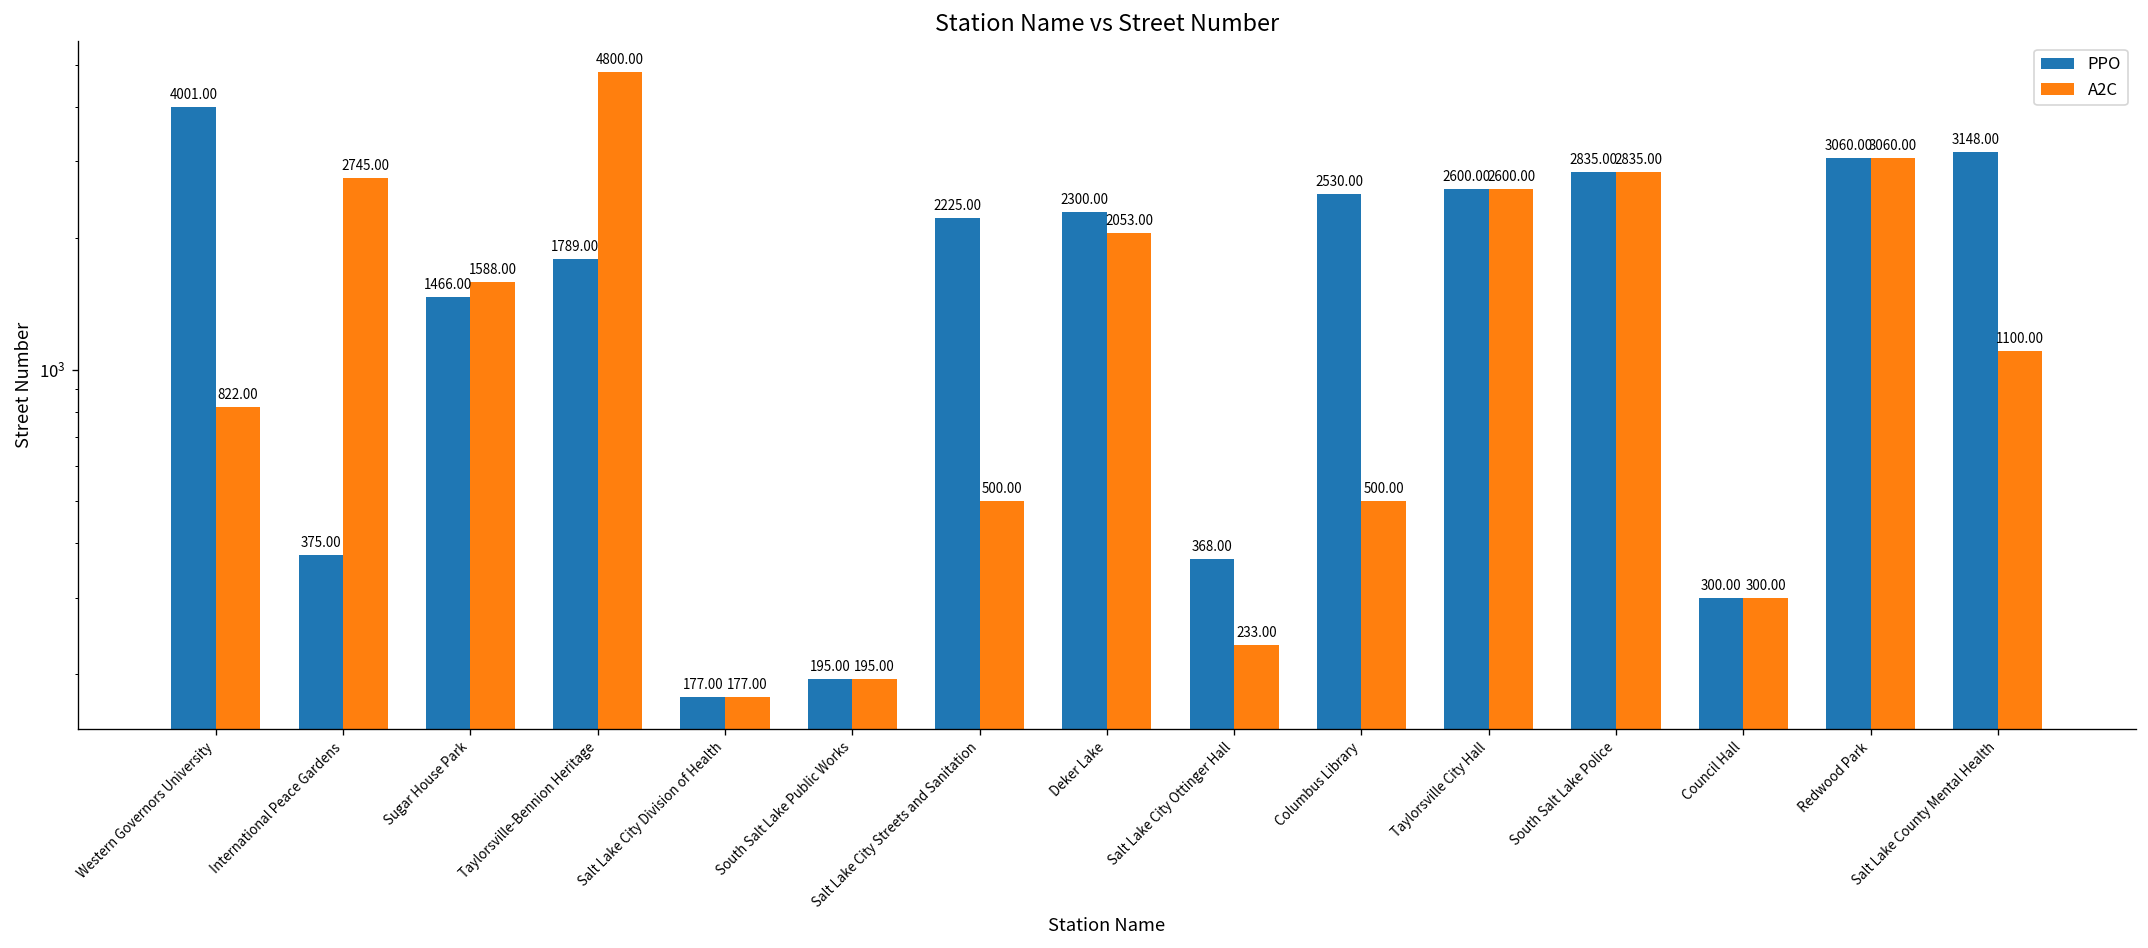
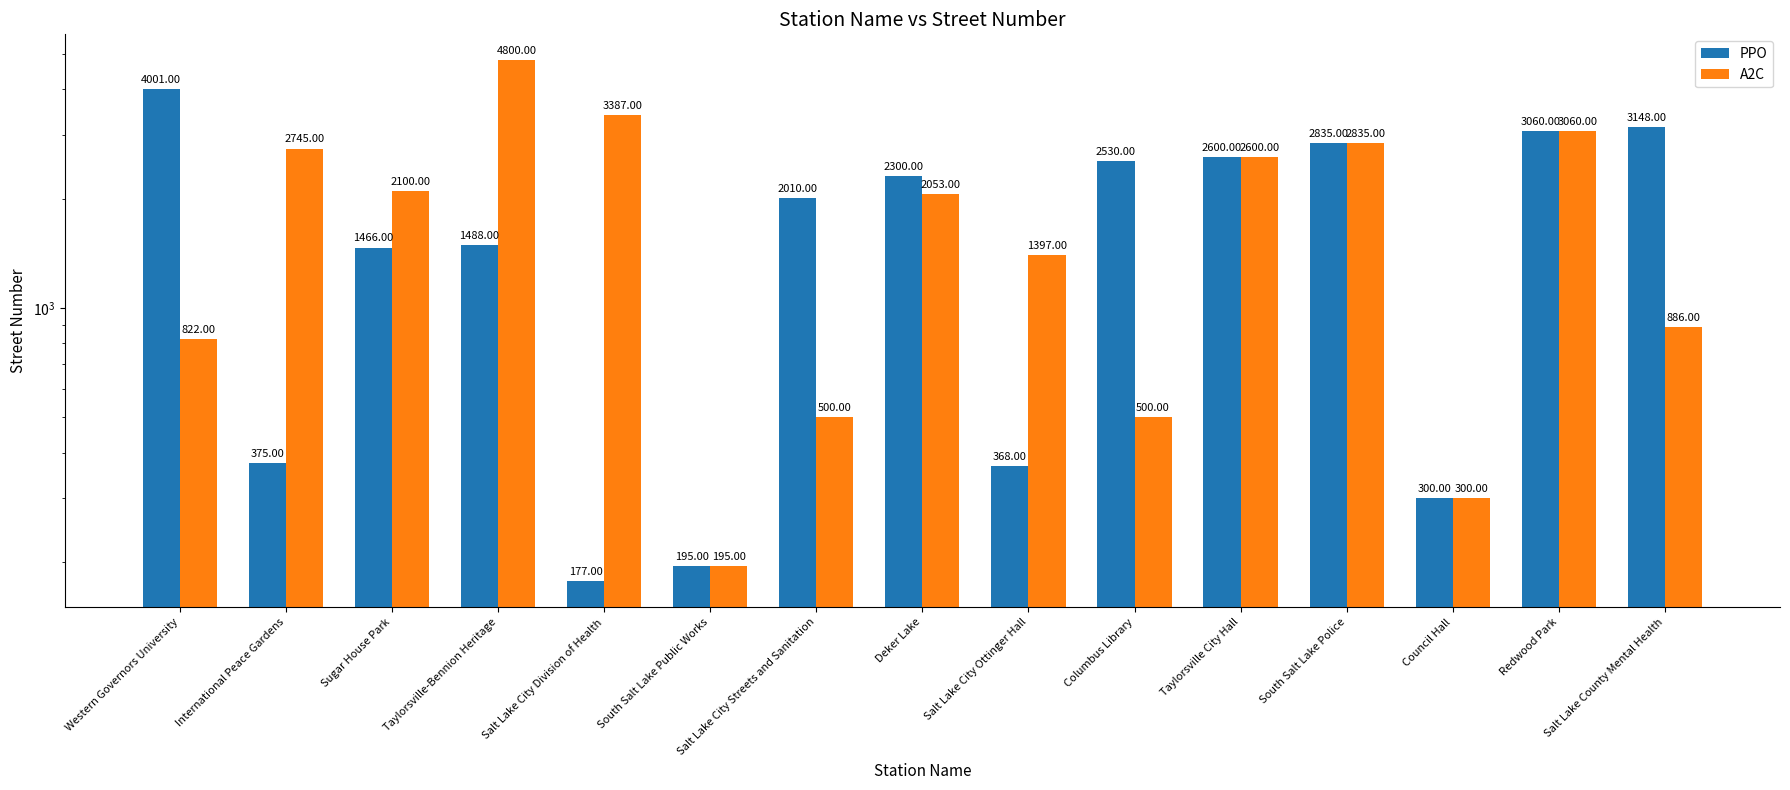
A2C, Sugar House Park: 1588.00 -> 2100.00
PPO, Taylorsville-Bennion Heritage: 1789.00 -> 1488.00
A2C, Salt Lake City Division of Health: 177.00 -> 3387.00
PPO, Salt Lake City Streets and Sanitation: 2225.00 -> 2010.00
A2C, Salt Lake City Ottinger Hall: 233.00 -> 1397.00
A2C, Salt Lake County Mental Health: 1100.00 -> 886.00
